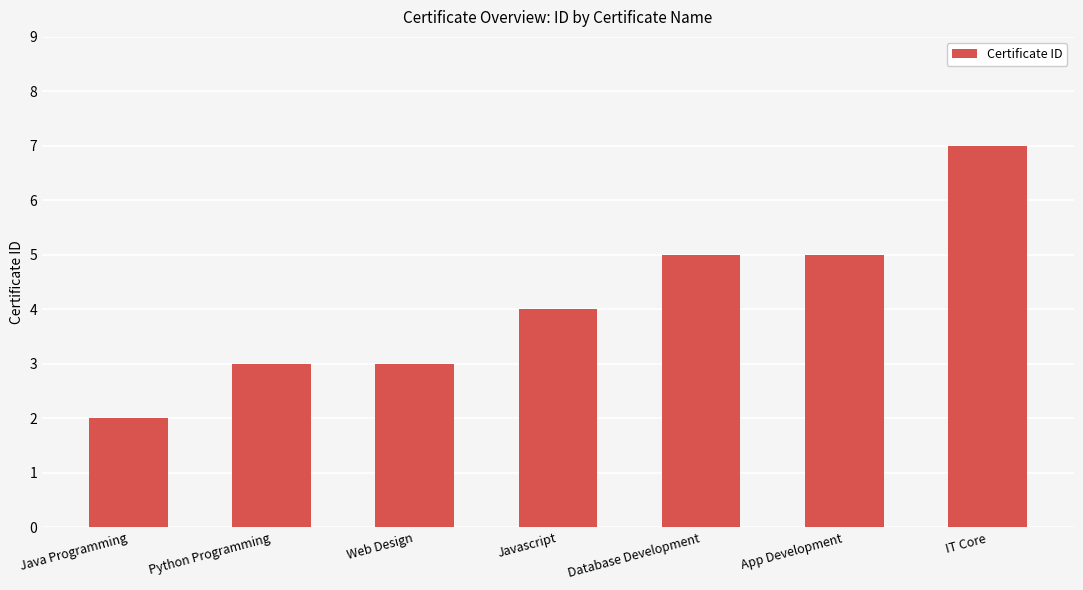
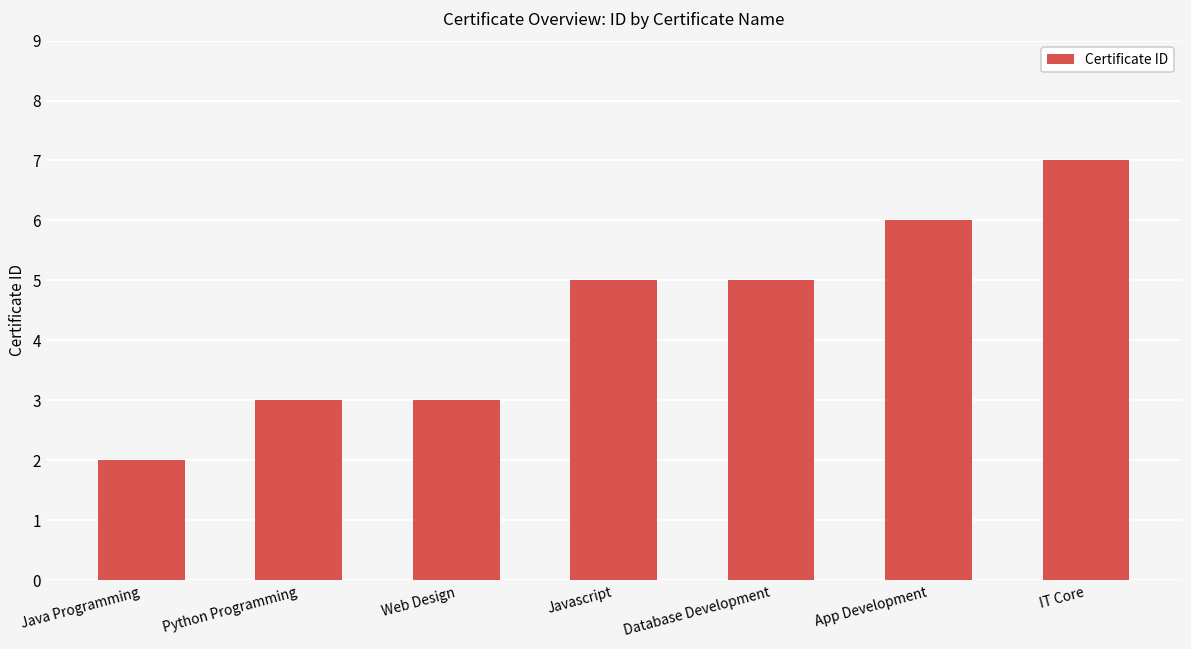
Javascript: 4 -> 5
App Development: 5 -> 6
